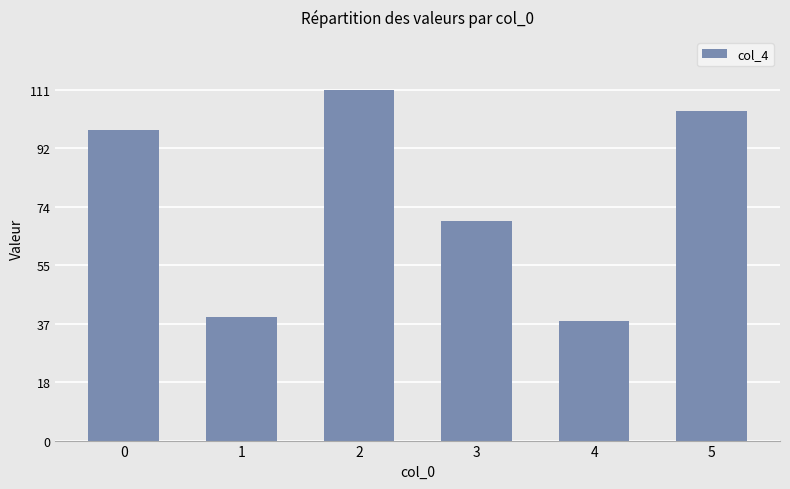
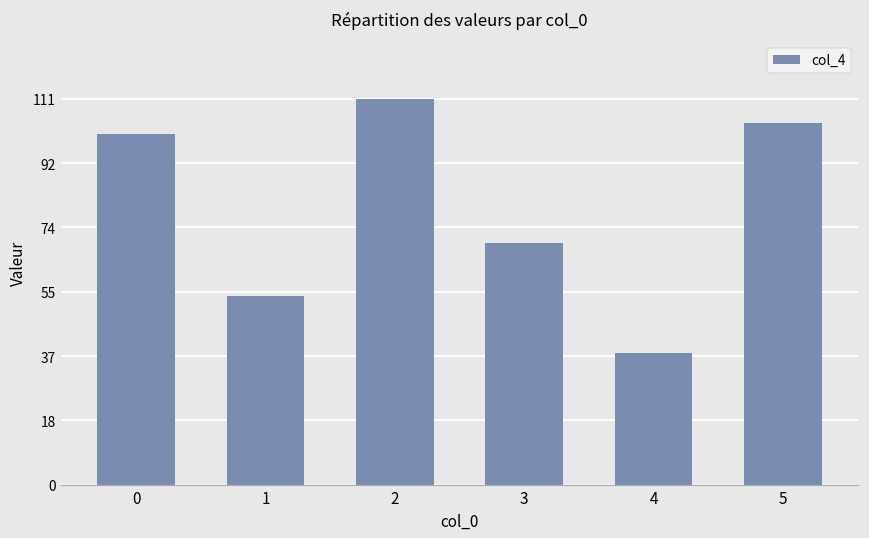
0: 99 -> 101
1: 39 -> 55
